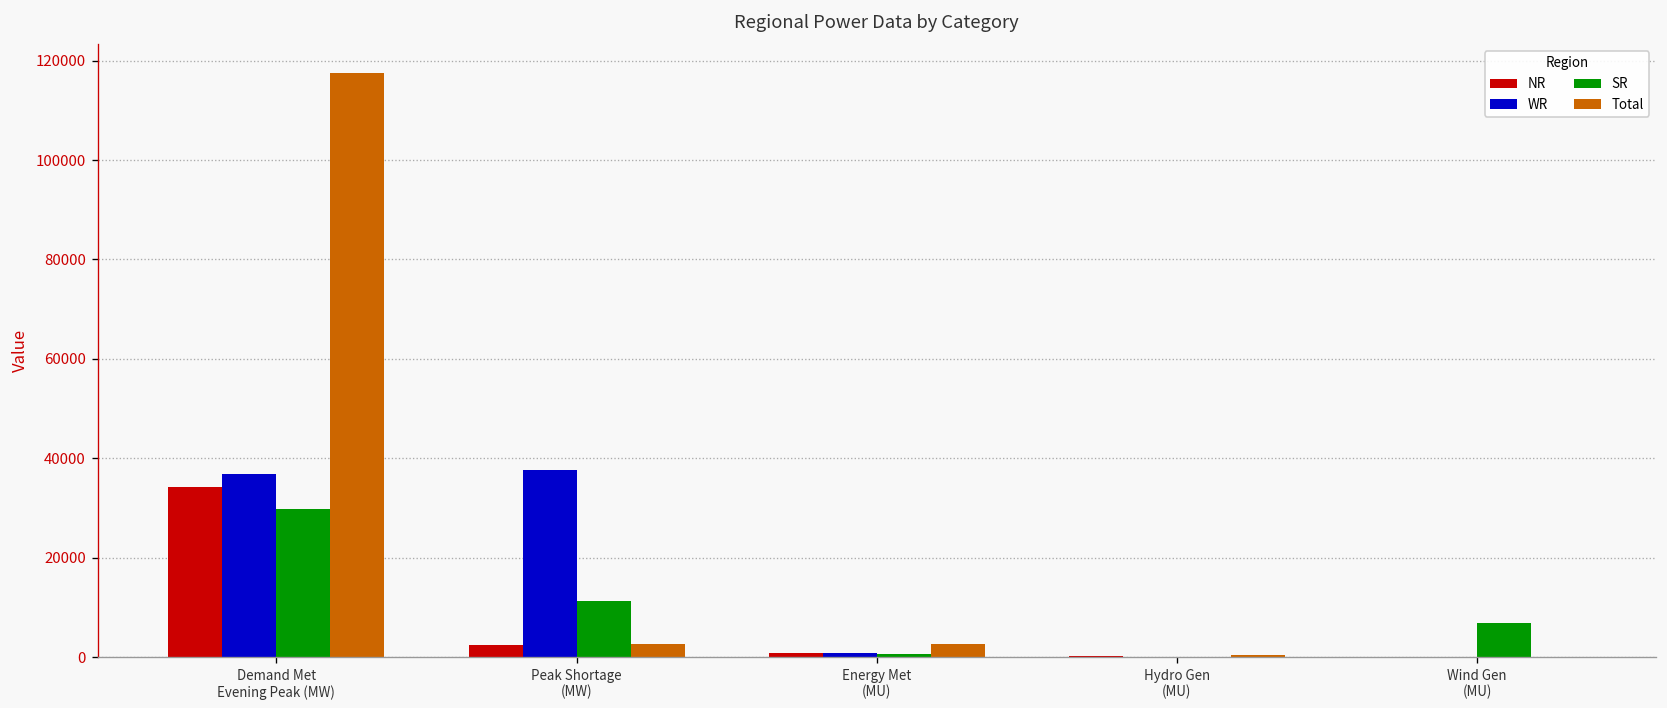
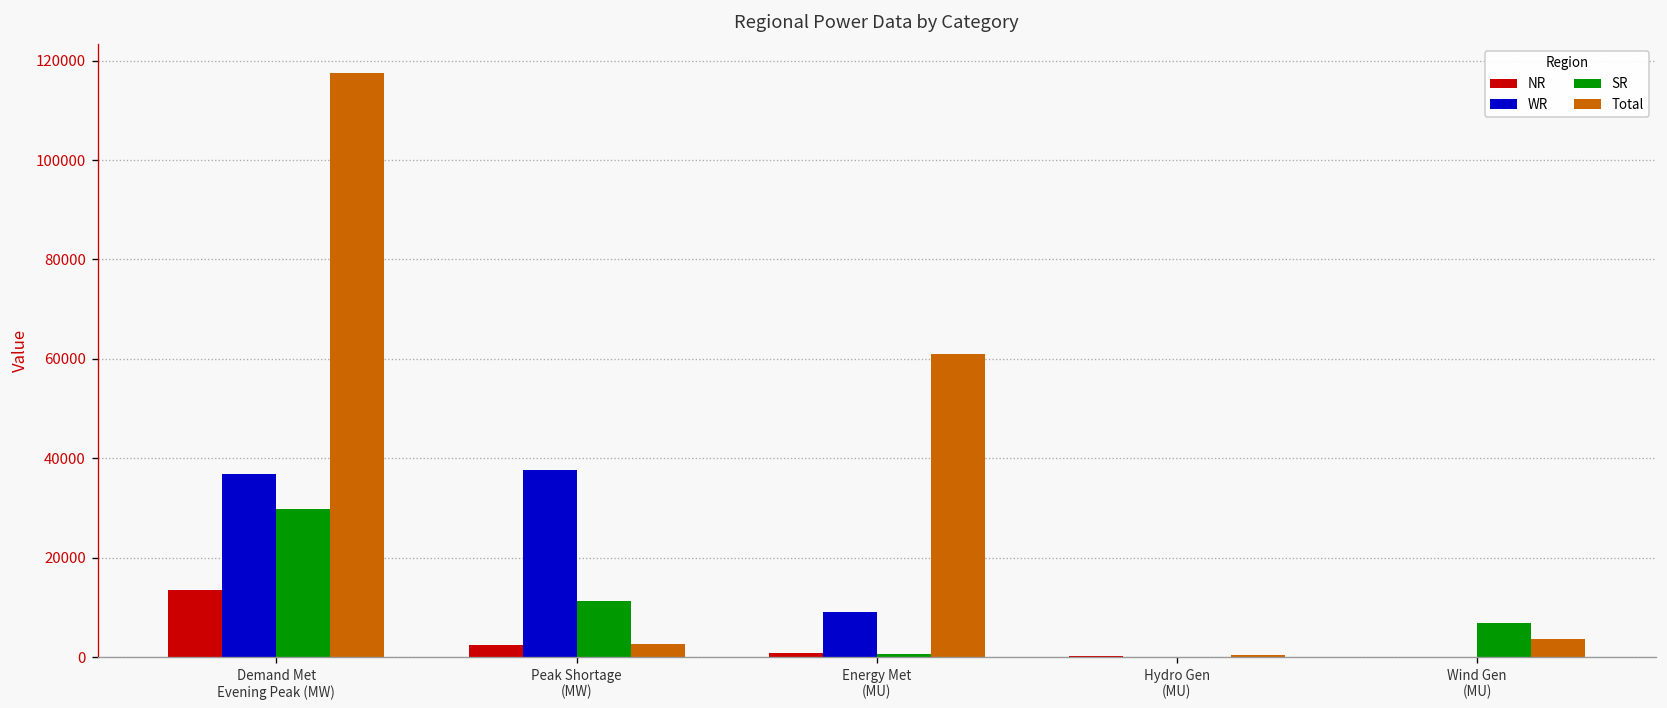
NR, Demand Met Evening Peak (MW): 34000 -> 13000
WR, Energy Met (MU): 1000 -> 9000
Total, Energy Met (MU): 3000 -> 61000
Total, Wind Gen (MU): 0 -> 4000
